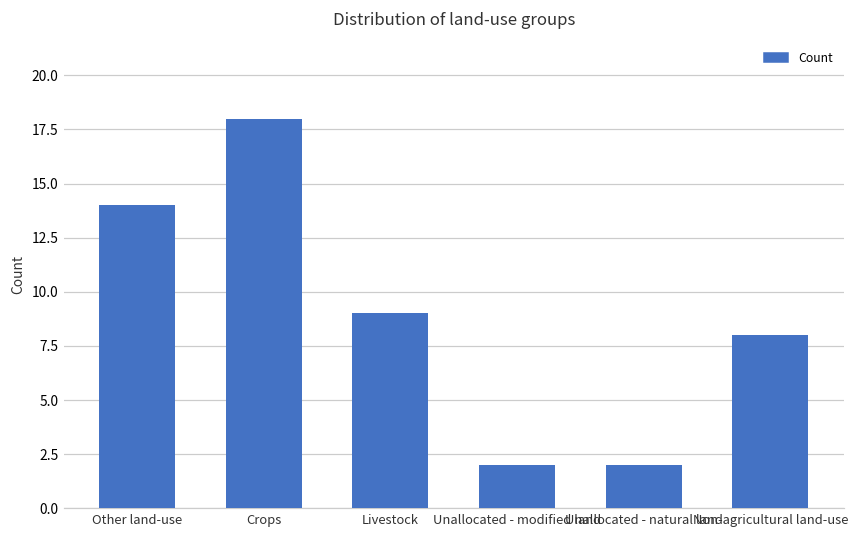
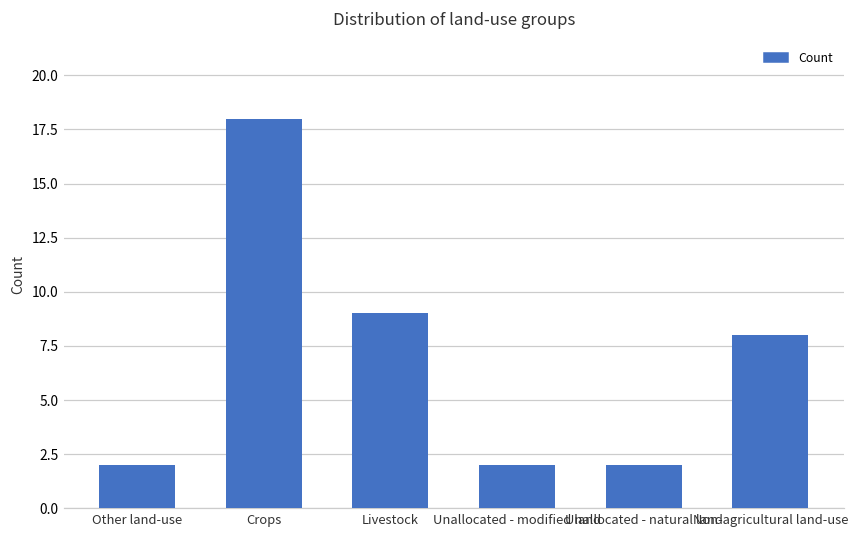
Other land-use: 14 -> 2
